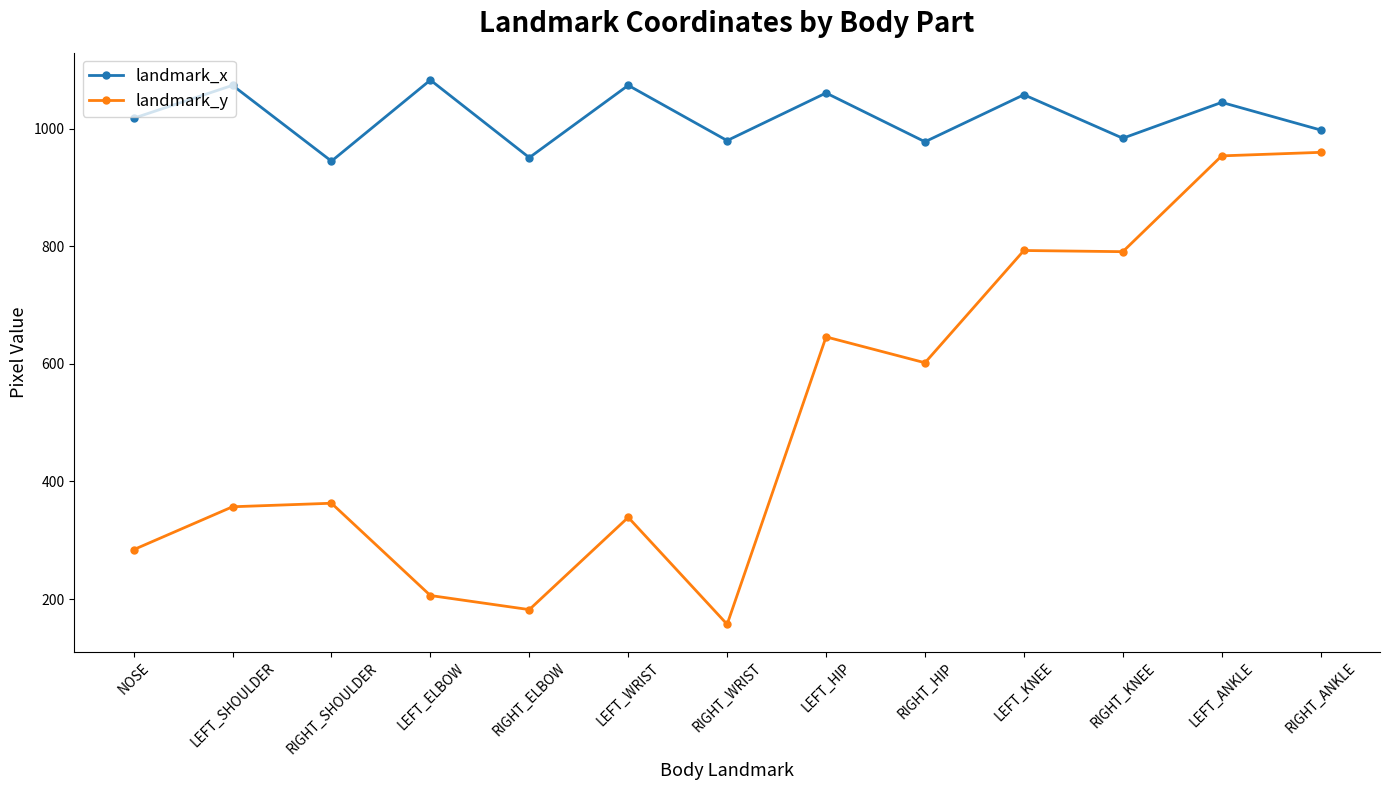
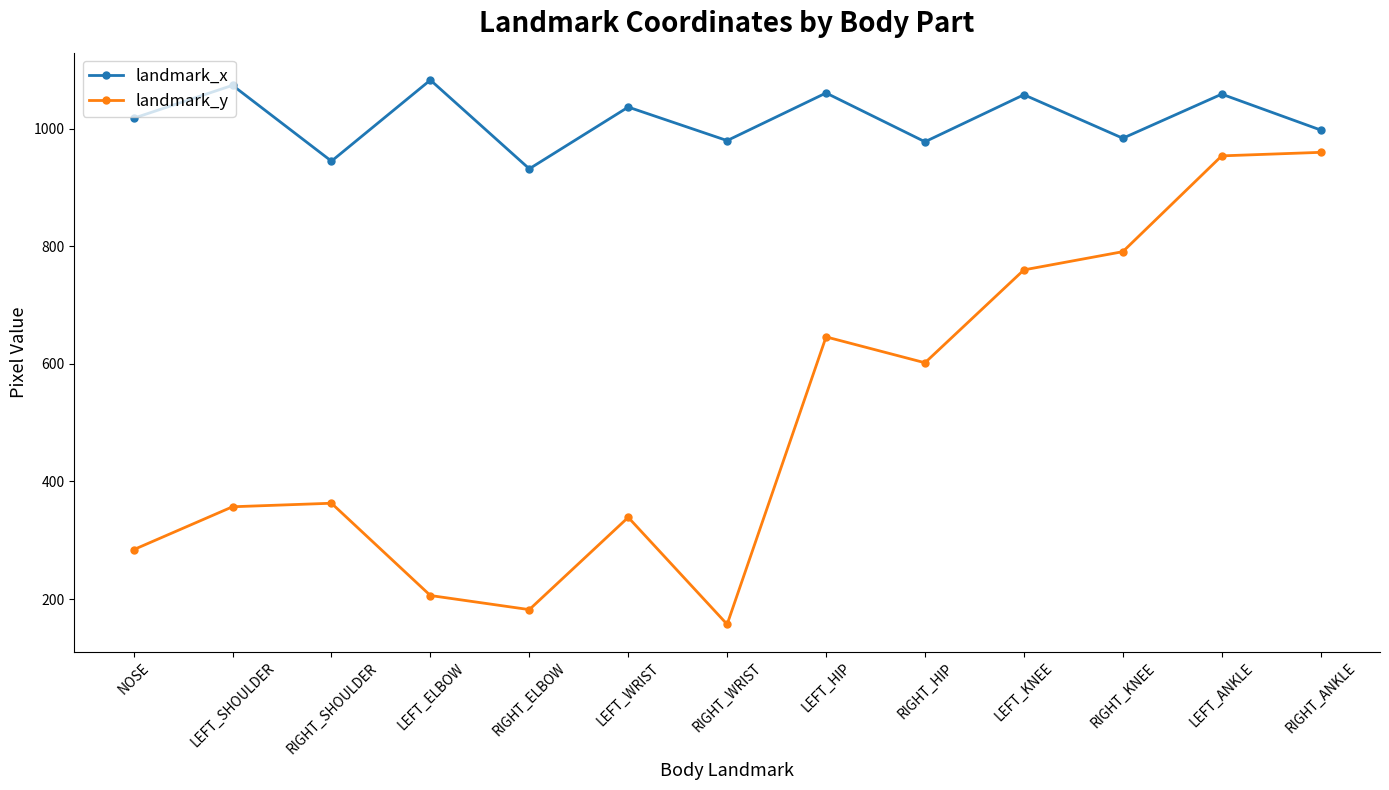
landmark_x, RIGHT_ELBOW: 950 -> 930
landmark_x, LEFT_WRIST: 1070 -> 1040
landmark_y, LEFT_KNEE: 790 -> 760
landmark_x, LEFT_ANKLE: 1050 -> 1060
